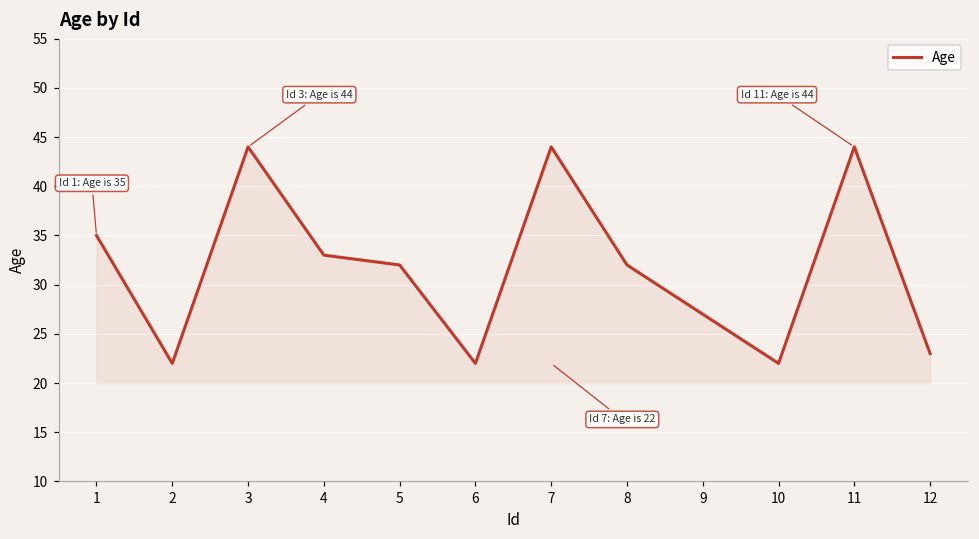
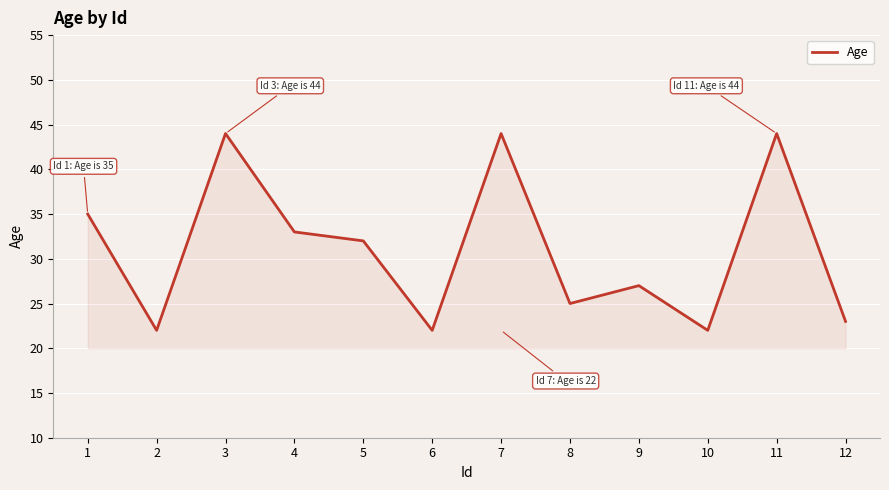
8: 32 -> 25
